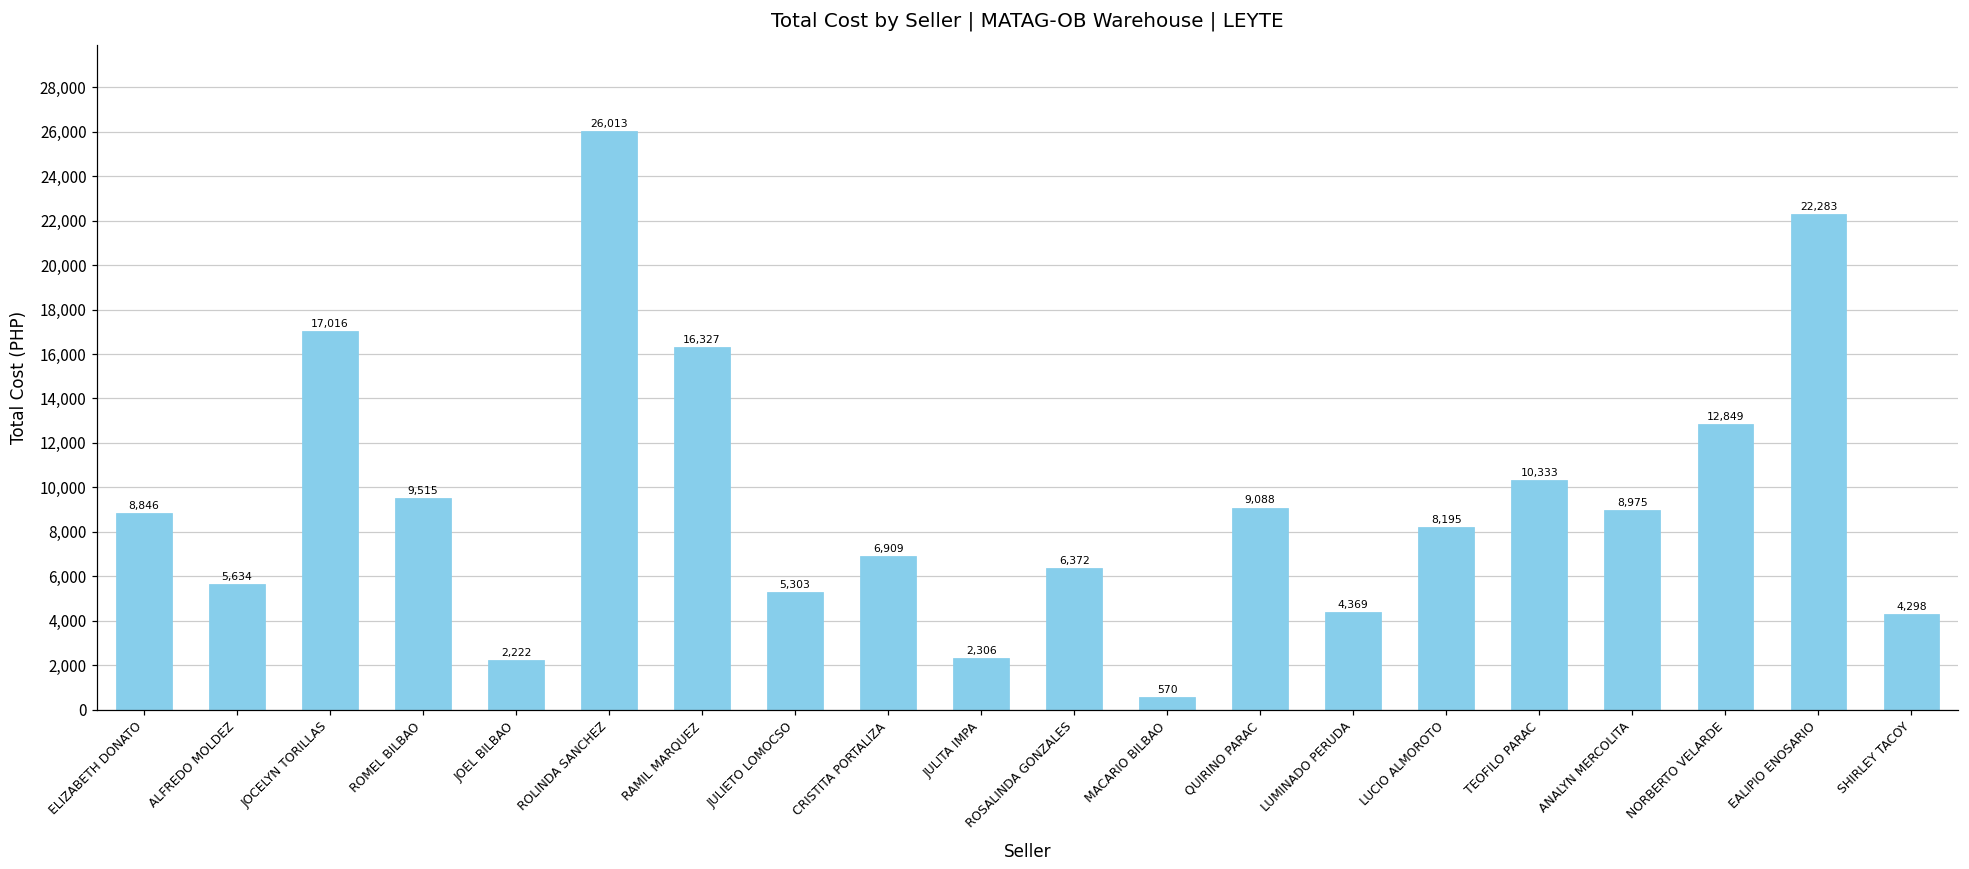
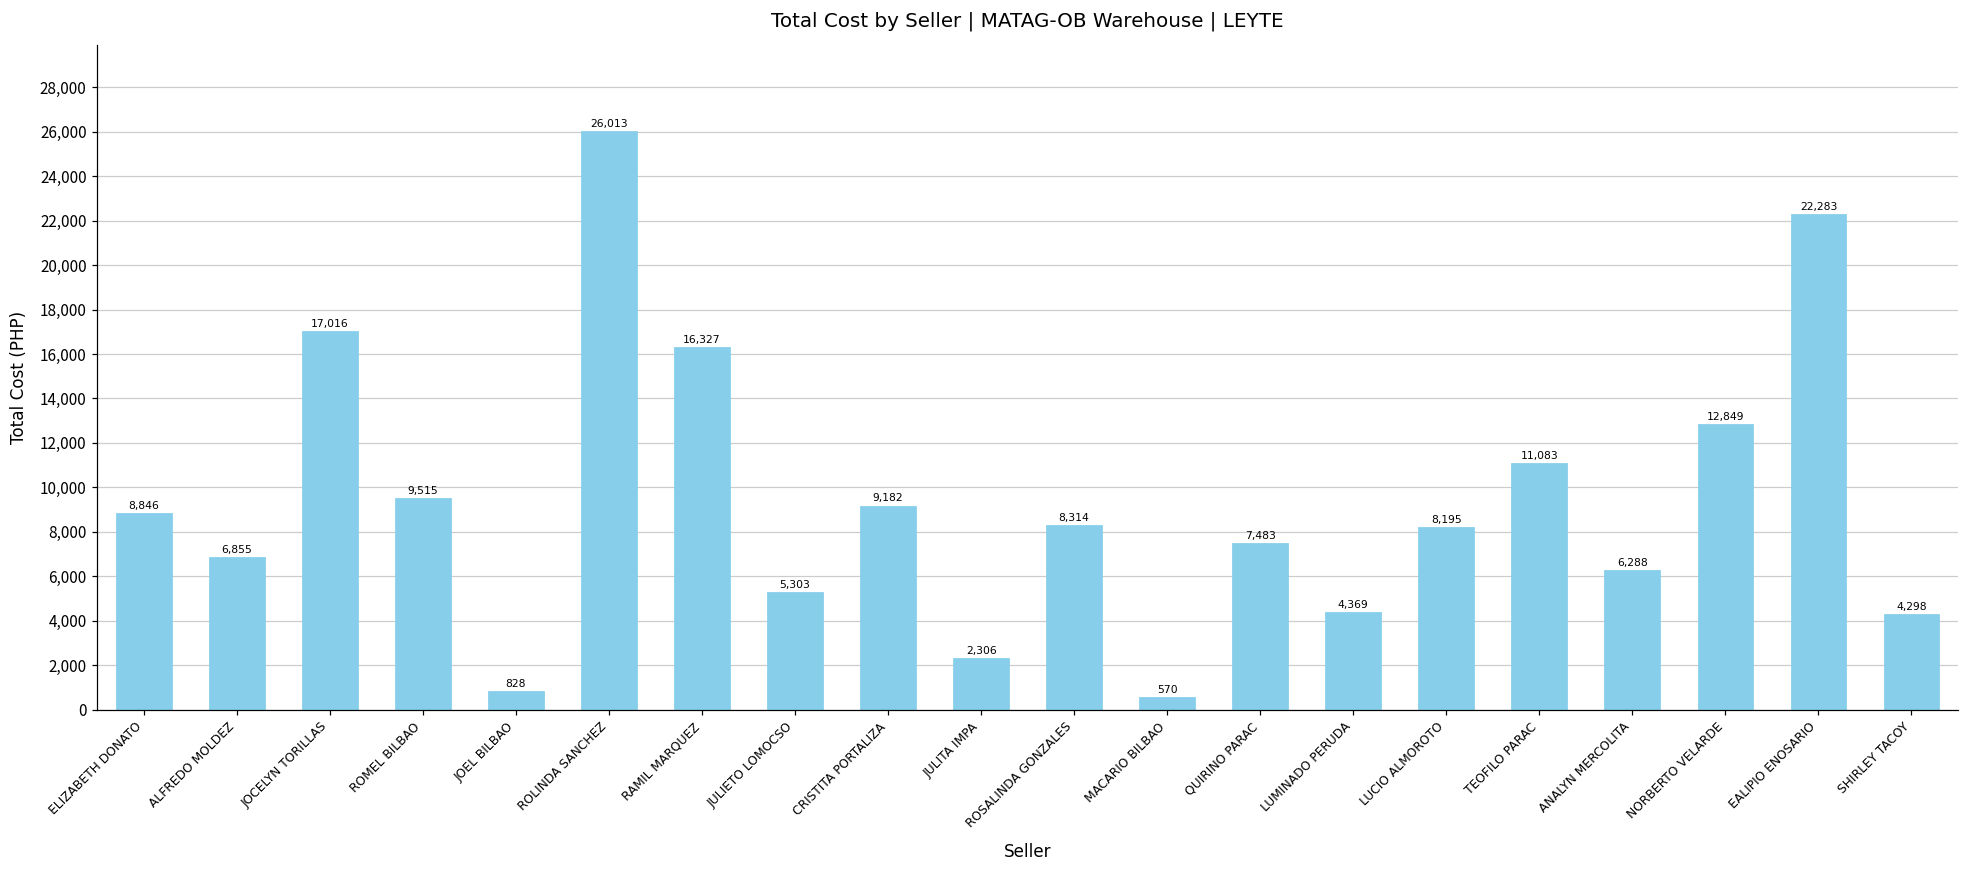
ALFREDO MOLDEZ: 5,634 -> 6,855
JOEL BILBAO: 2,222 -> 828
CRISTITA PORTALIZA: 6,909 -> 9,182
ROSALINDA GONZALES: 6,372 -> 8,314
QUIRINO PARAC: 9,088 -> 7,483
TEOFILO PARAC: 10,333 -> 11,083
ANALYN MERCOLITA: 8,975 -> 6,288
